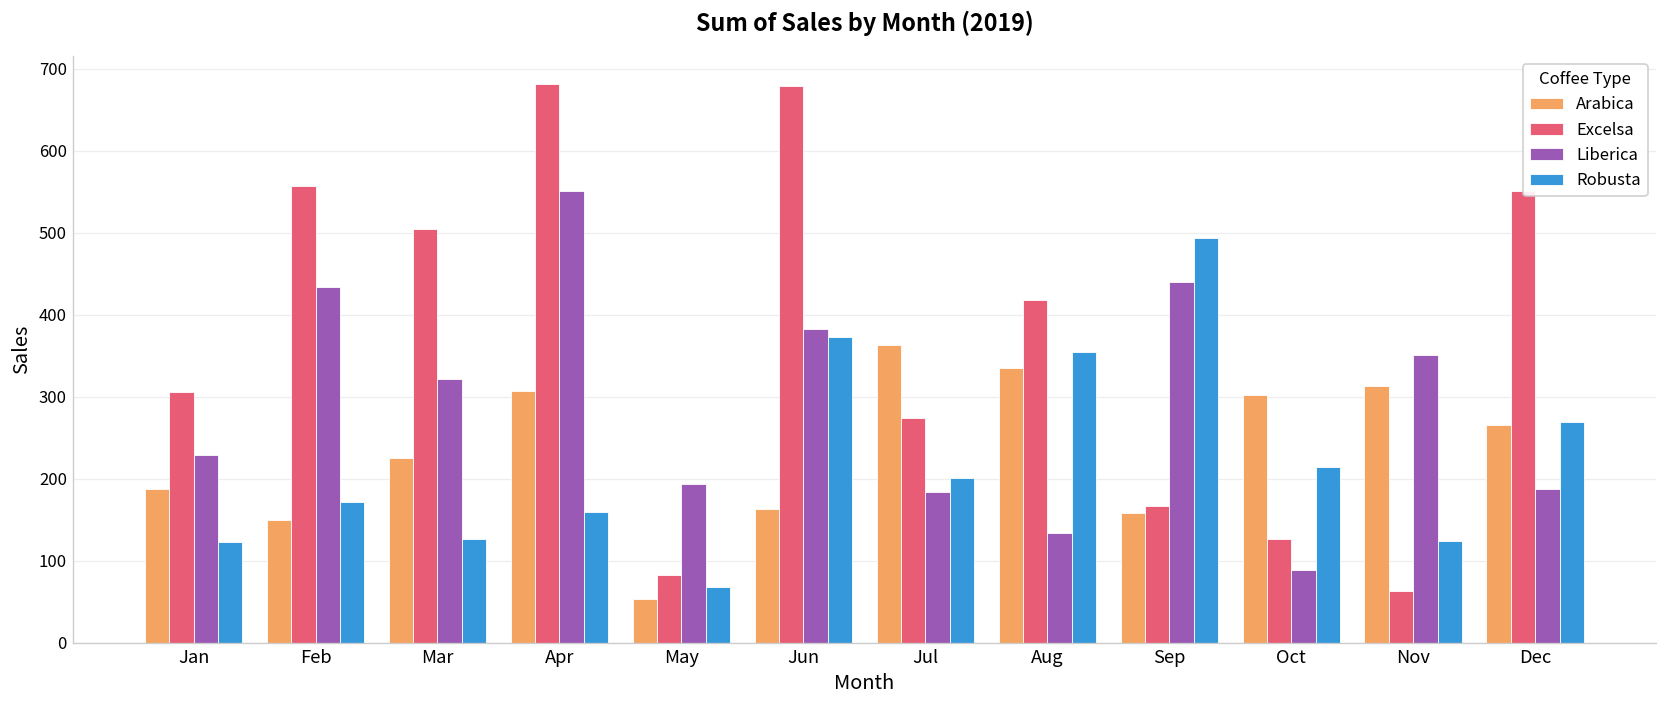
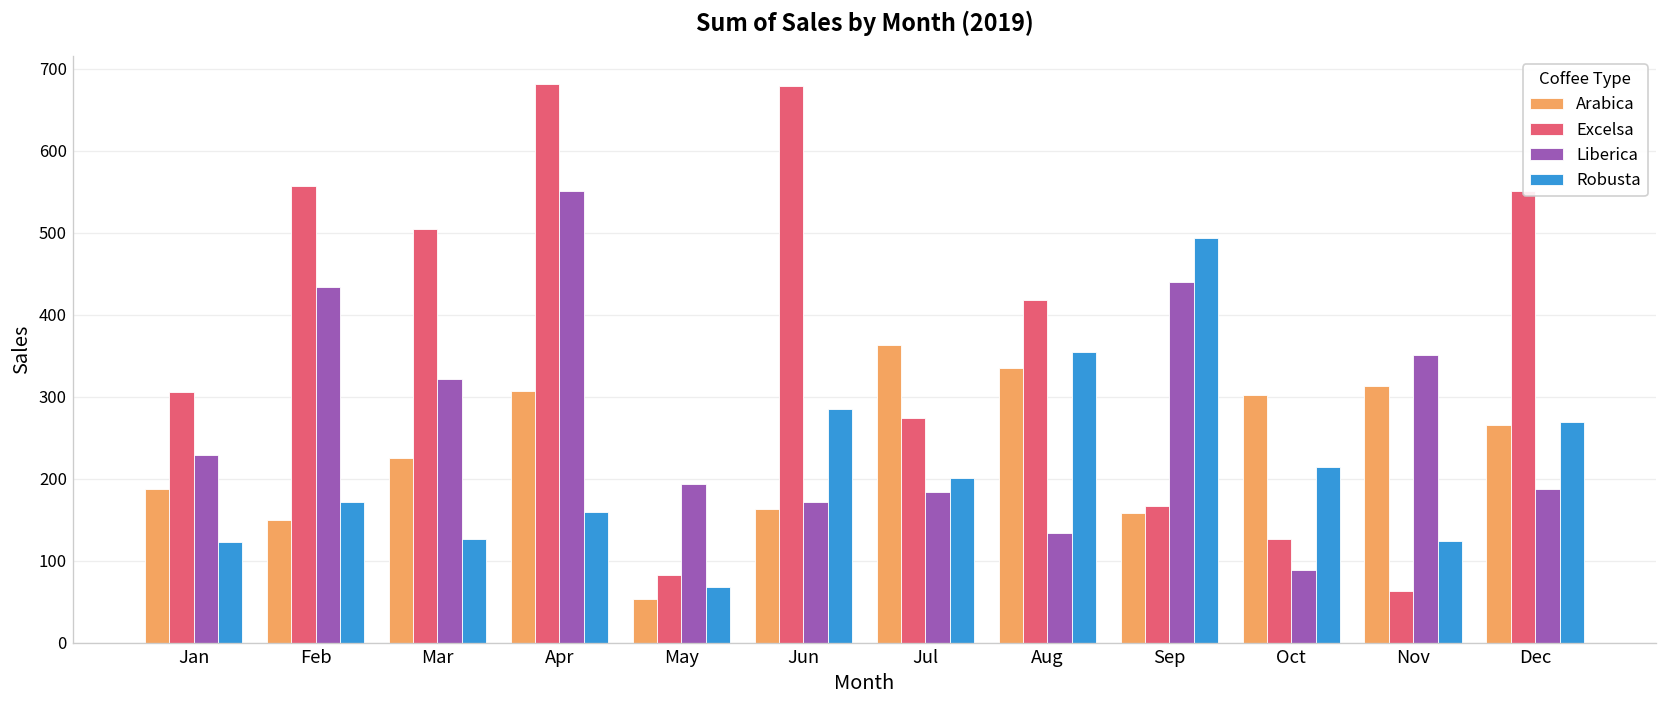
Liberica, Jun: 380 -> 170
Robusta, Jun: 370 -> 280
